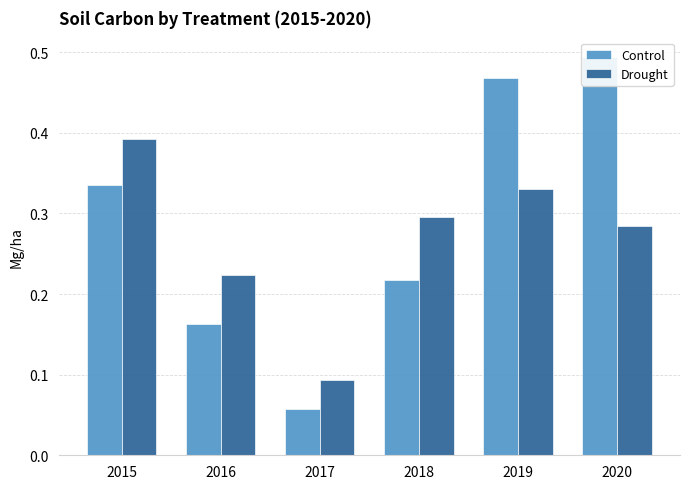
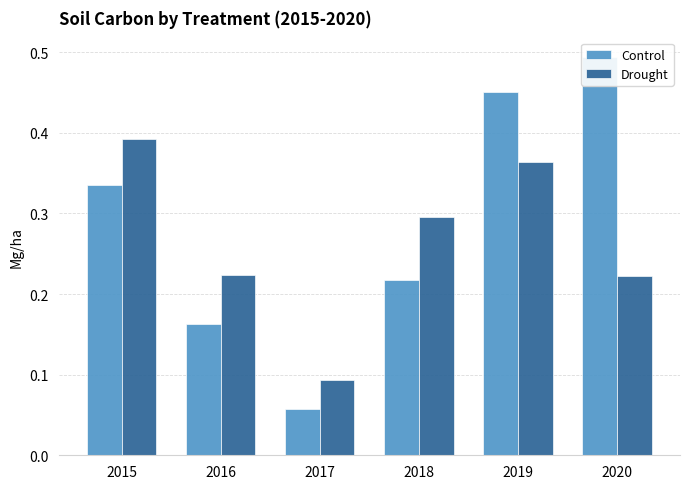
Control, 2019: 0.47 -> 0.45
Drought, 2019: 0.33 -> 0.36
Drought, 2020: 0.28 -> 0.22
